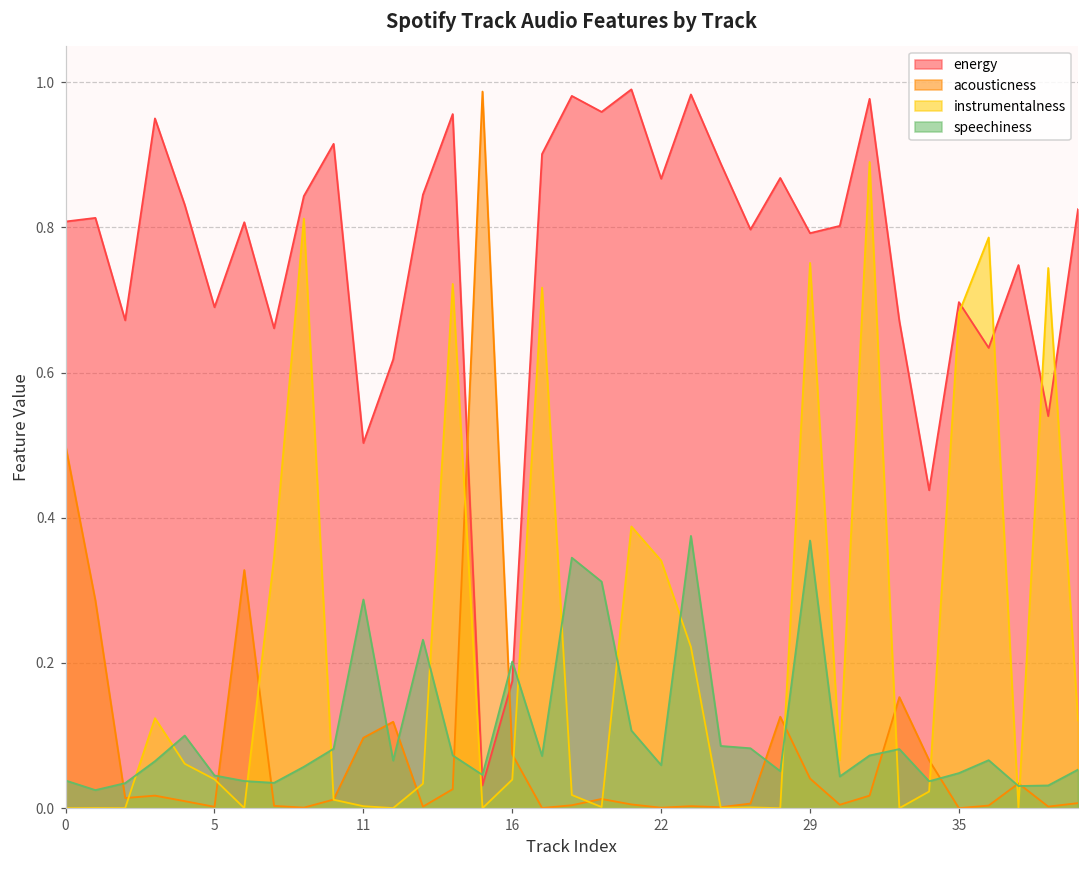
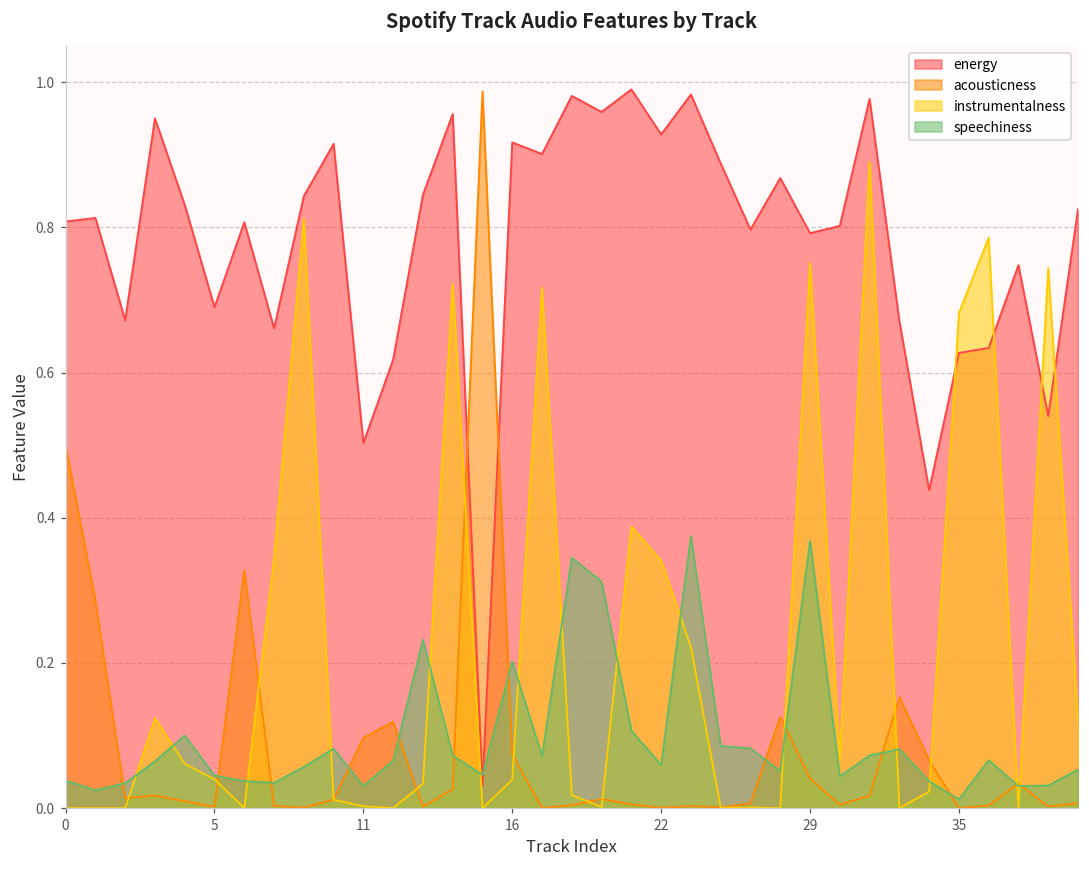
speechiness, 11: 0.29 -> 0.03
energy, 16: 0.18 -> 0.92
energy, 22: 0.87 -> 0.93
energy, 35: 0.70 -> 0.63
speechiness, 35: 0.05 -> 0.01
